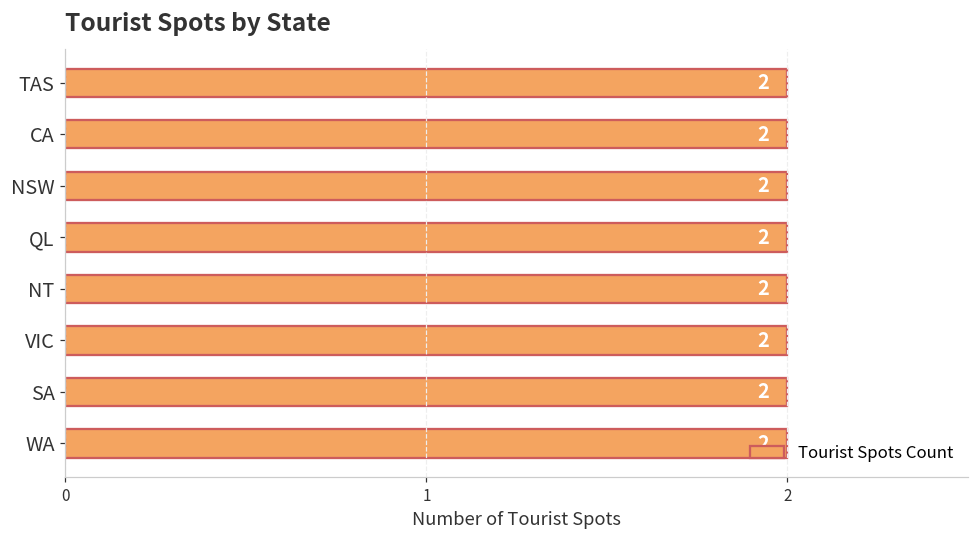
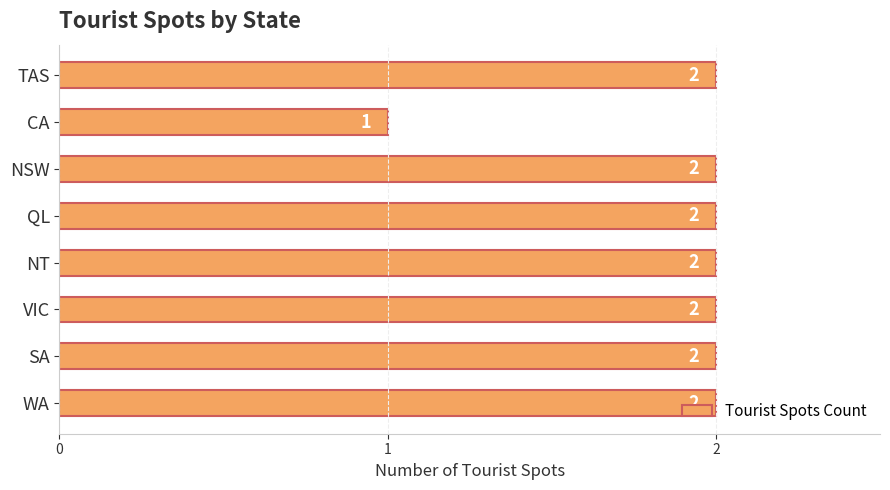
CA: 2 -> 1
